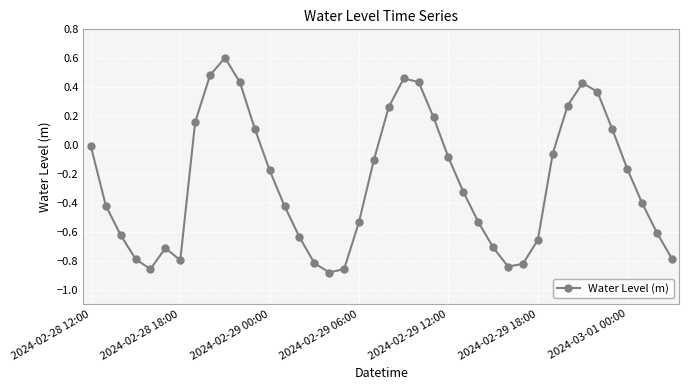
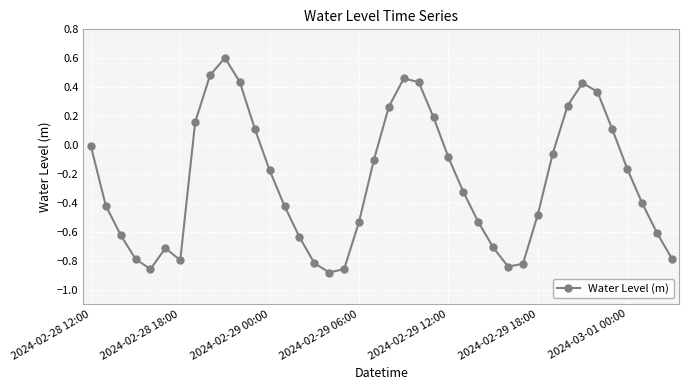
2024-02-29 18:00: -0.66 -> -0.48
